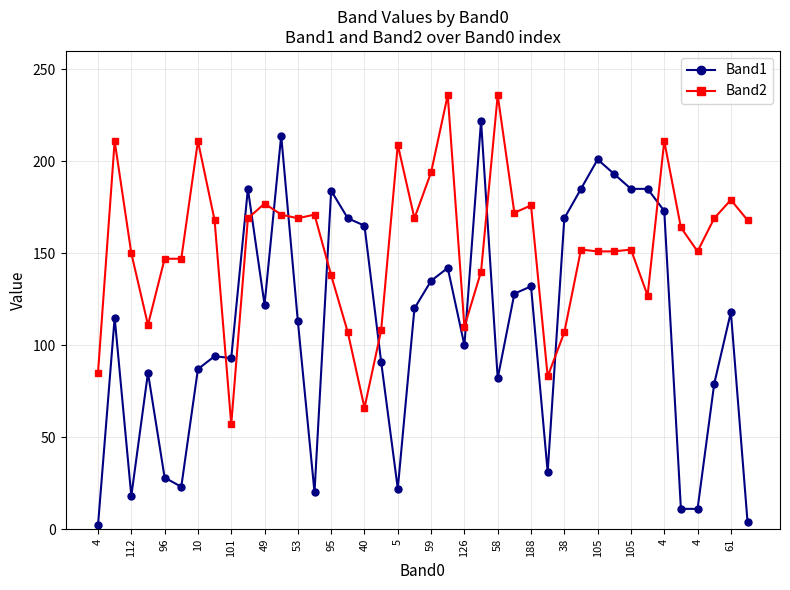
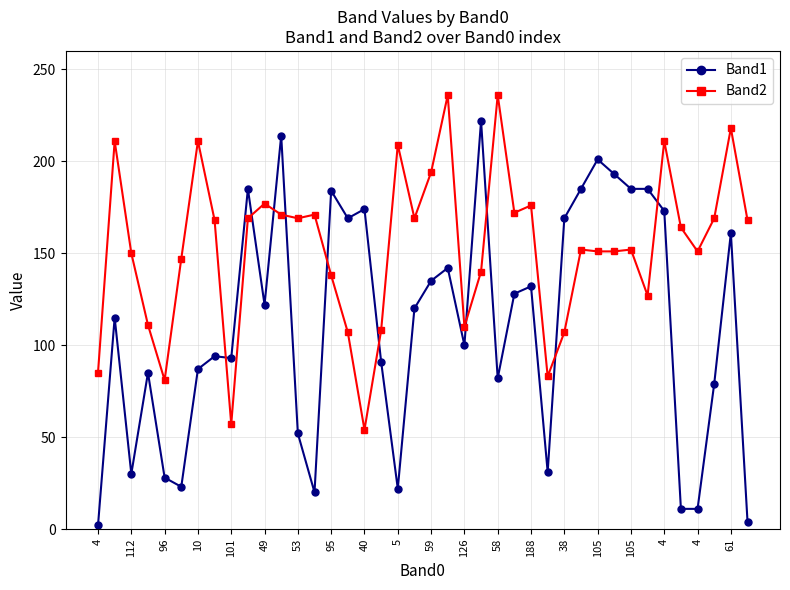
Band1, 112: 18 -> 30
Band2, 96: 147 -> 81
Band1, 53: 113 -> 52
Band1, 40: 165 -> 174
Band2, 40: 66 -> 54
Band1, 61: 118 -> 161
Band2, 61: 179 -> 218
